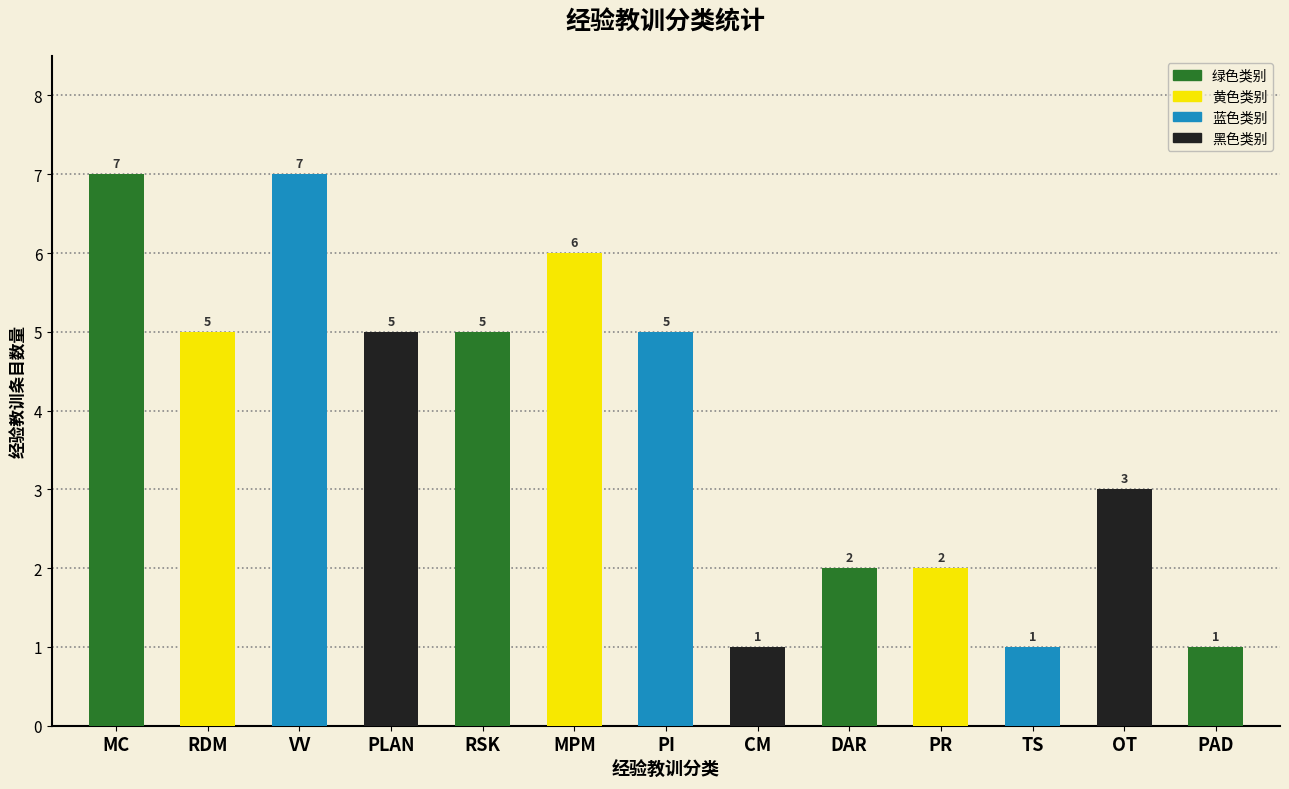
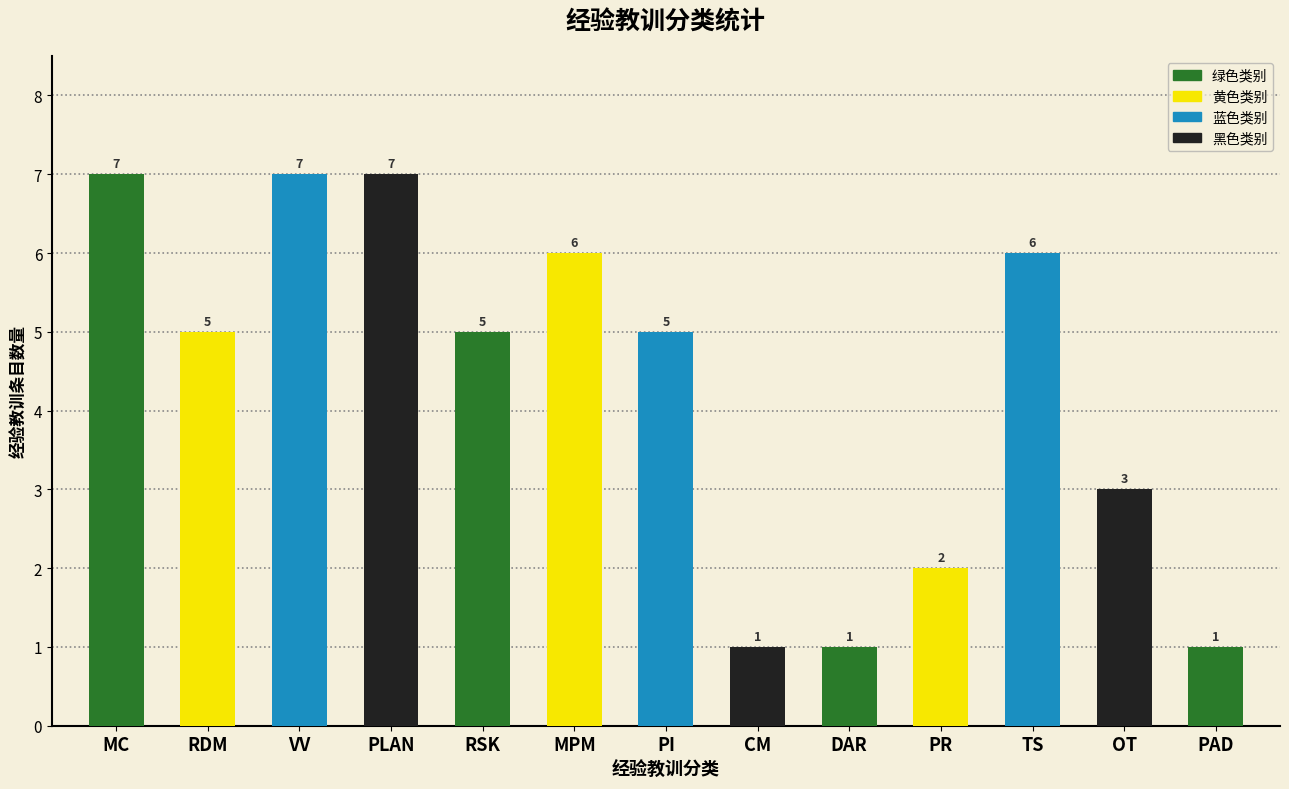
PLAN: 5 -> 7
DAR: 2 -> 1
TS: 1 -> 6
